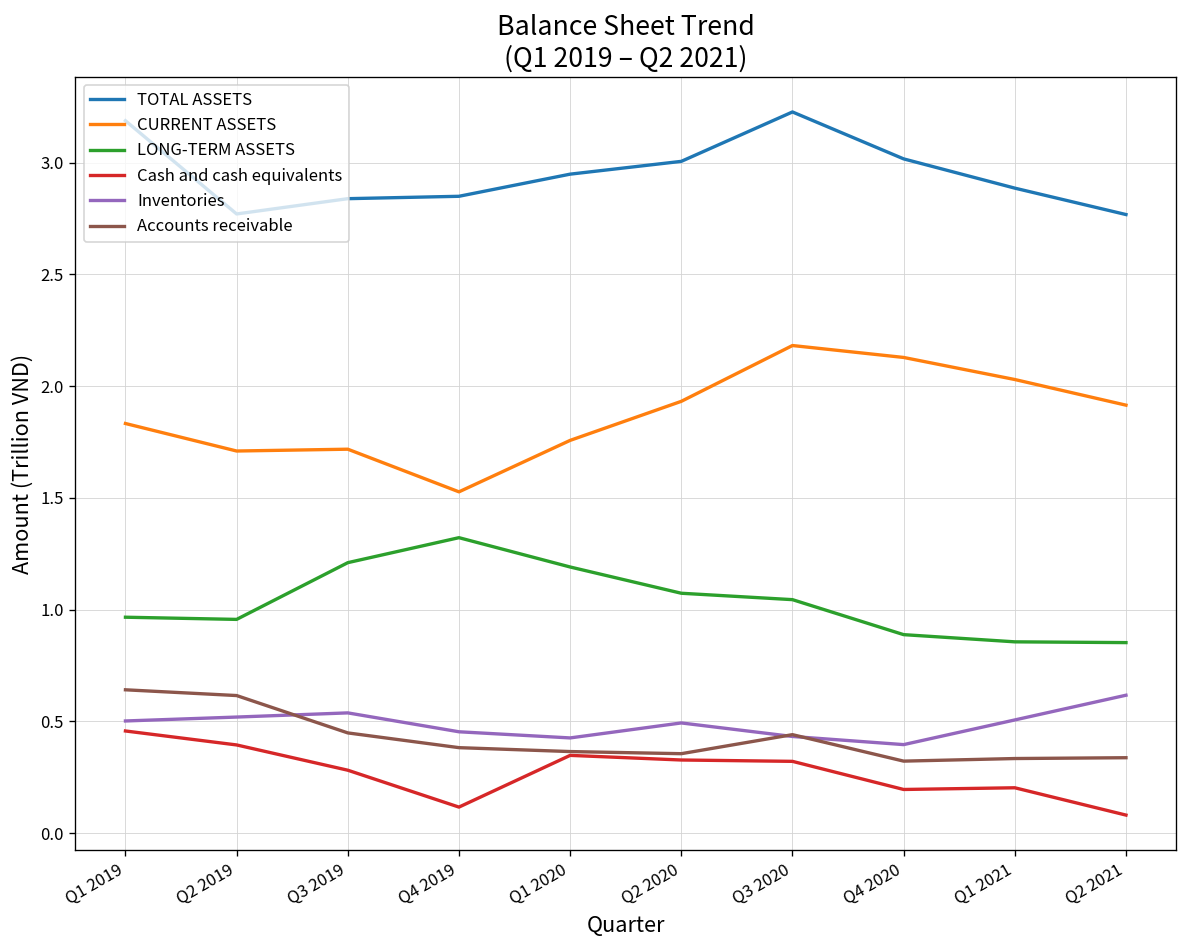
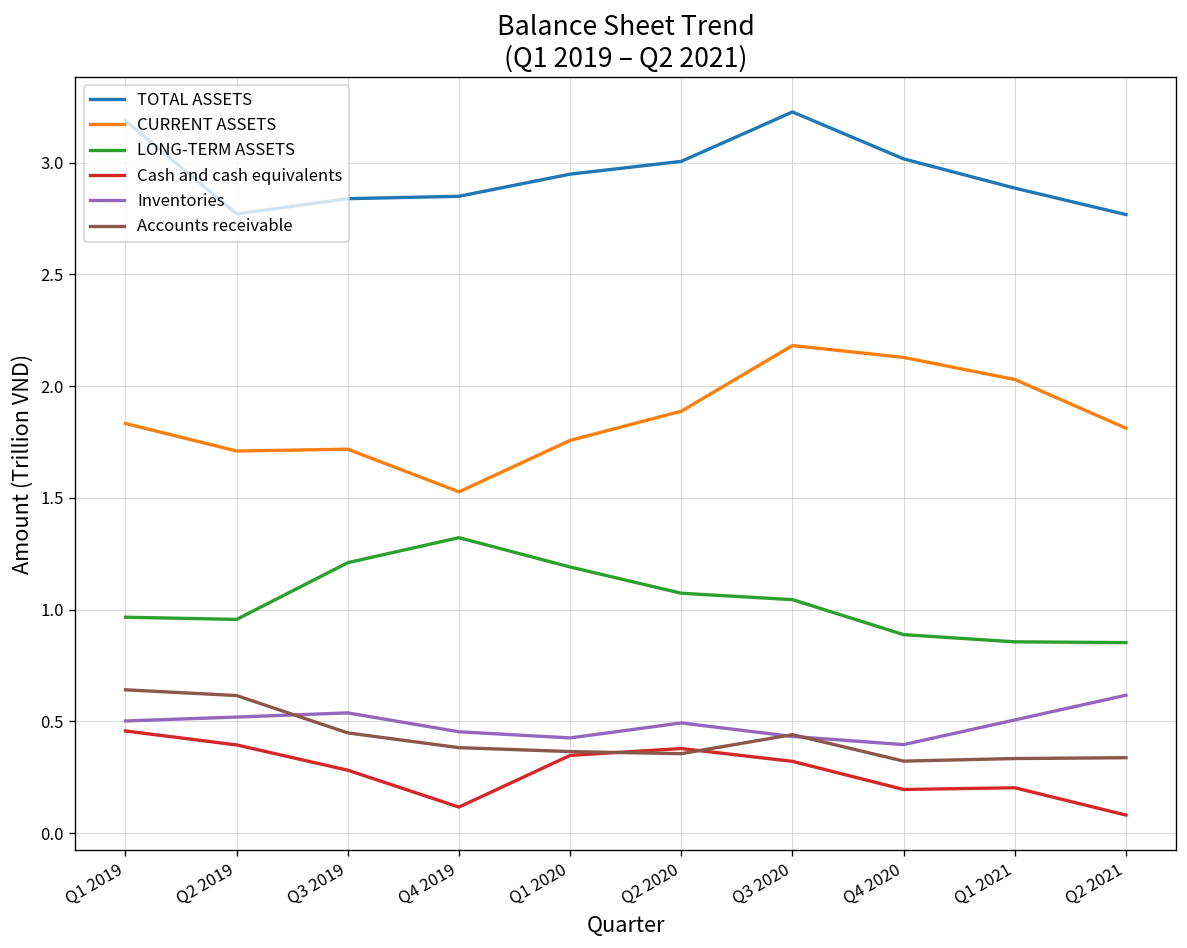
CURRENT ASSETS, Q2 2020: 1.93 -> 1.89
Cash and cash equivalents, Q2 2020: 0.33 -> 0.38
CURRENT ASSETS, Q2 2021: 1.92 -> 1.81
